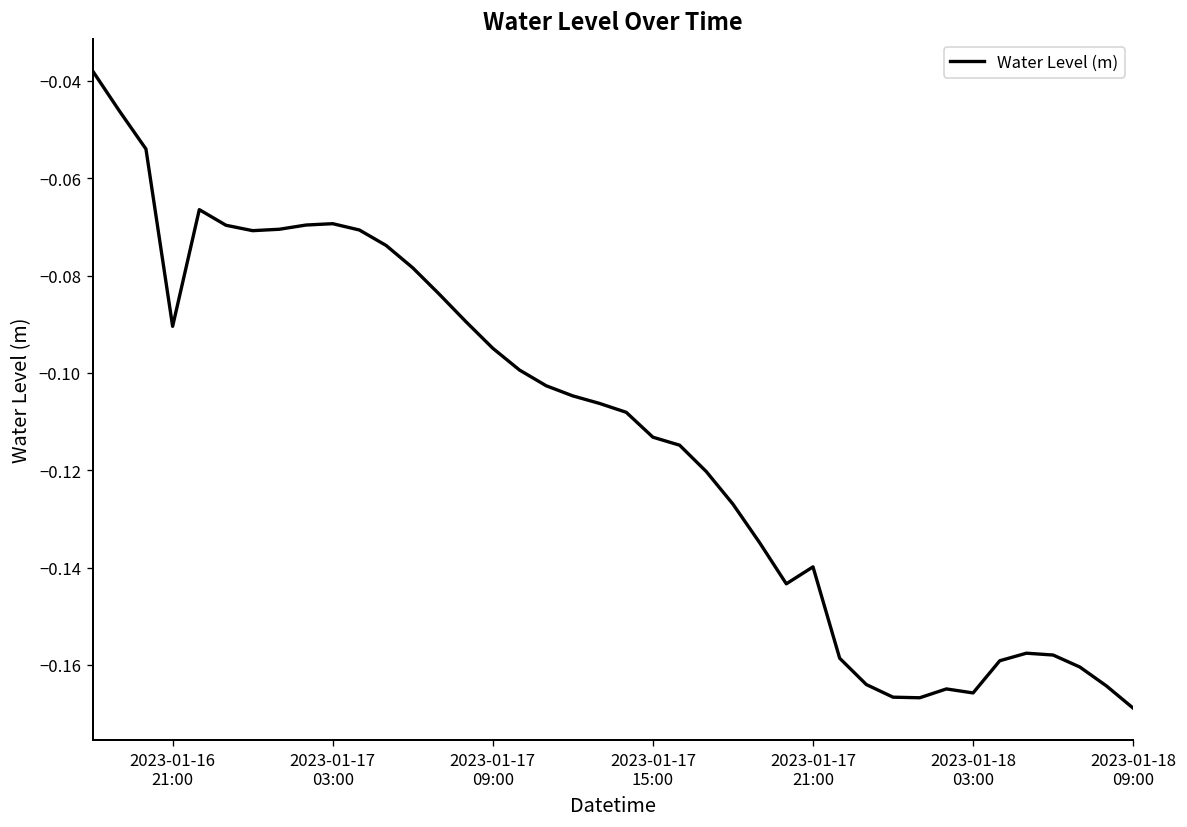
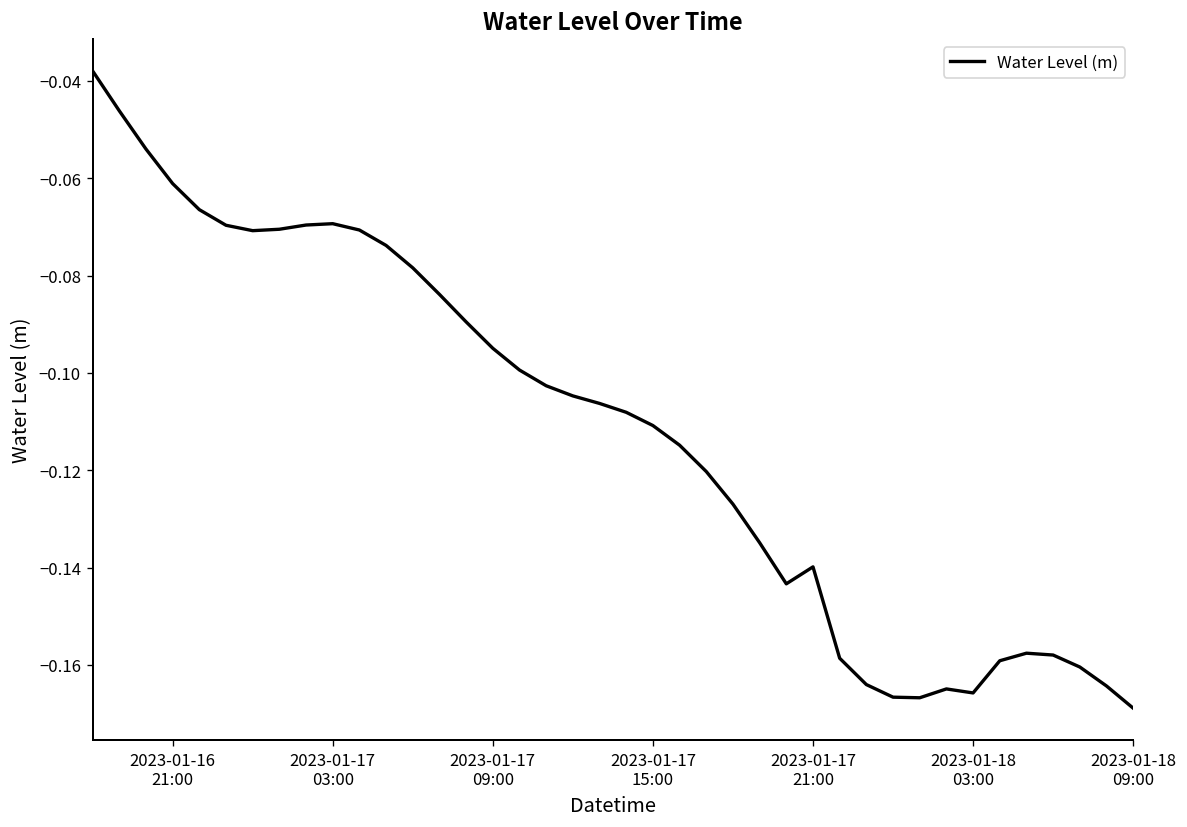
2023-01-16 21:00: -0.090 -> -0.061
2023-01-17 15:00: -0.113 -> -0.111
